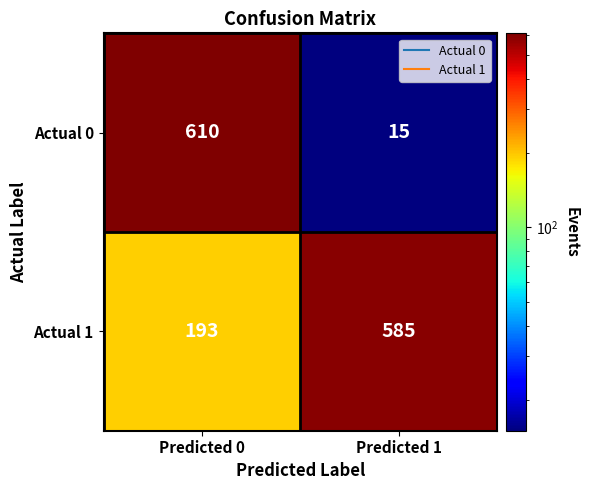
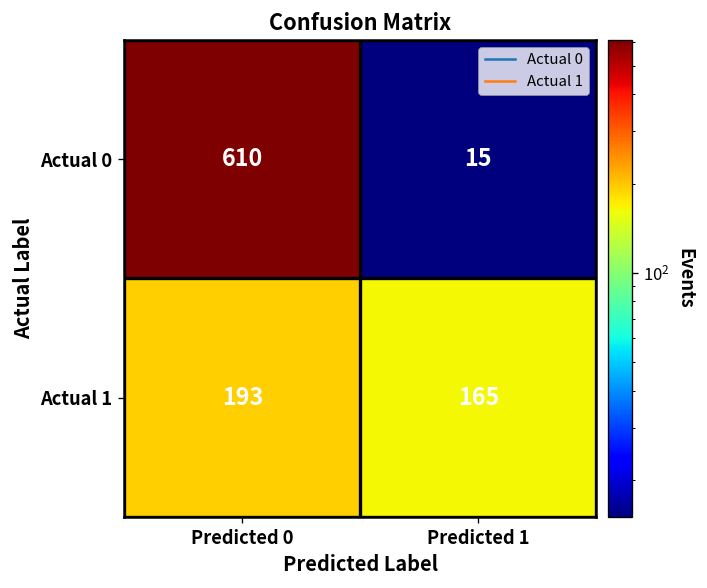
Actual 1, Predicted 1: 585 -> 165
